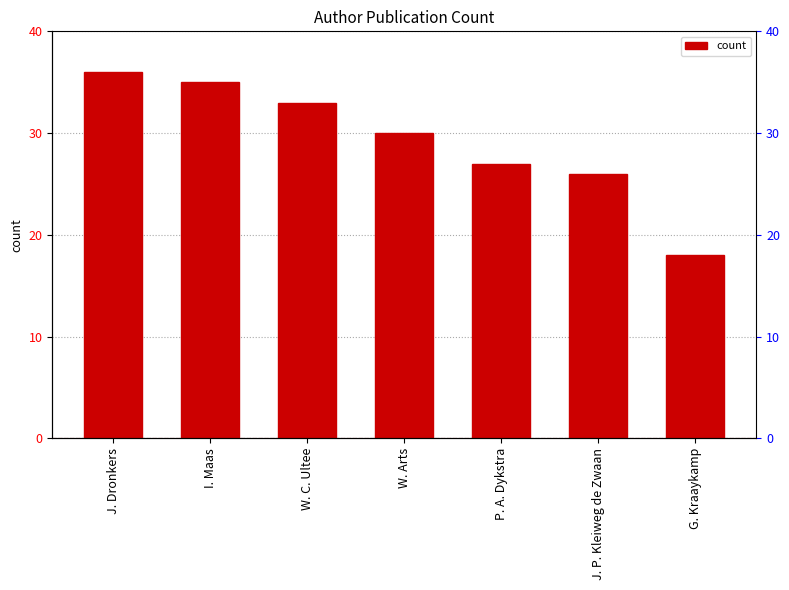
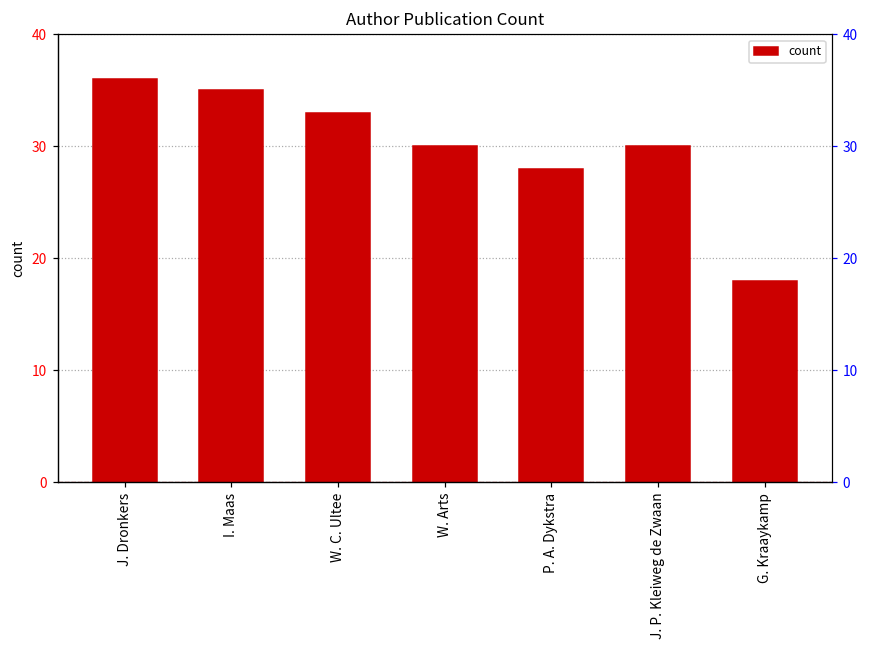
P. A. Dykstra: 27 -> 28
J. P. Kleiweg de Zwaan: 26 -> 30
